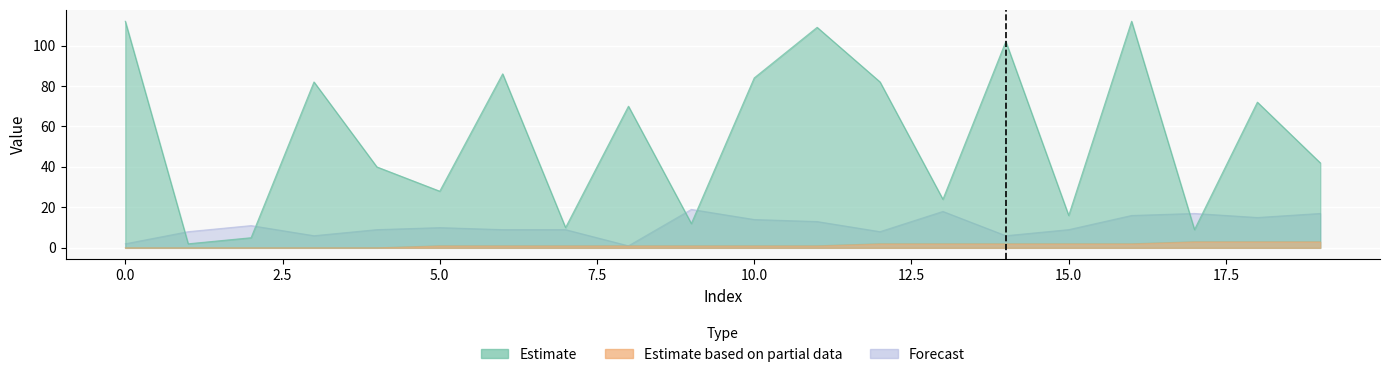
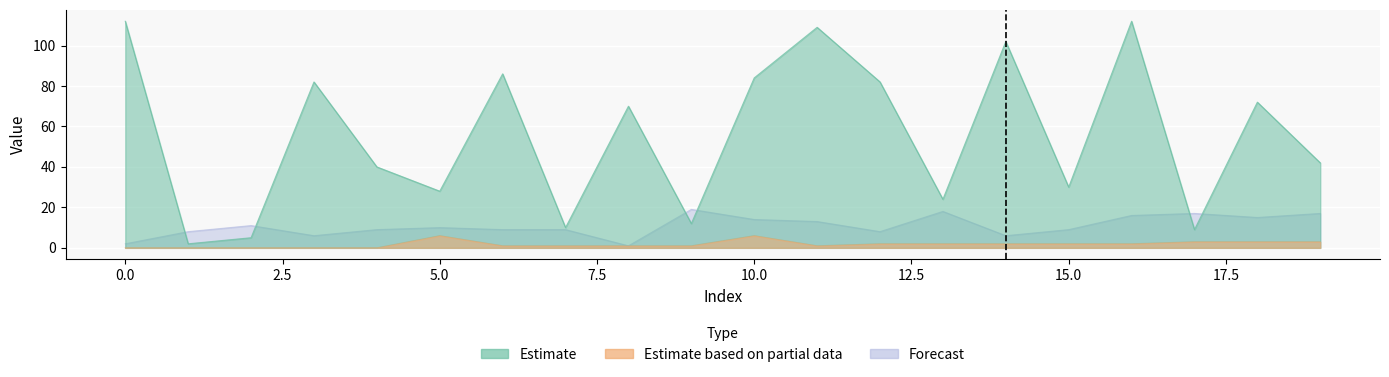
Estimate based on partial data, 5.0: 1 -> 6
Estimate based on partial data, 10.0: 1 -> 6
Estimate, 15.0: 16 -> 30
